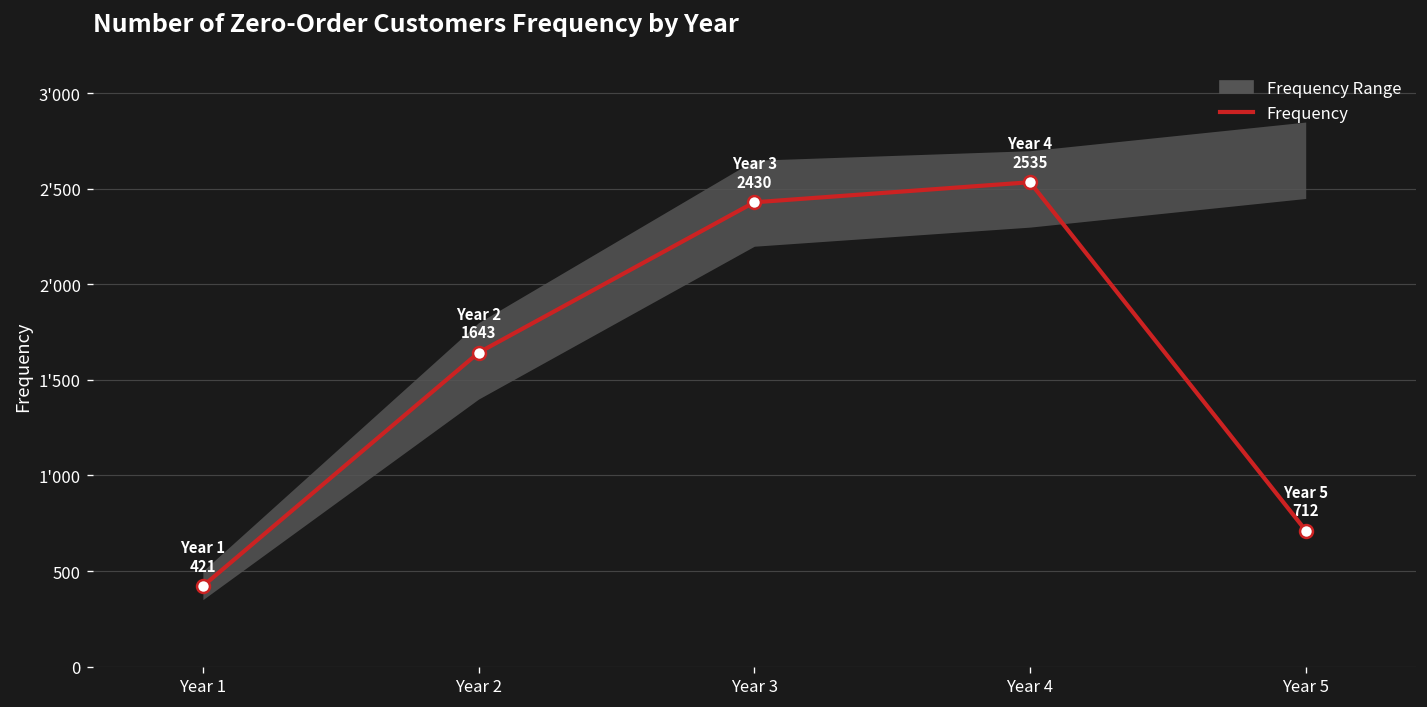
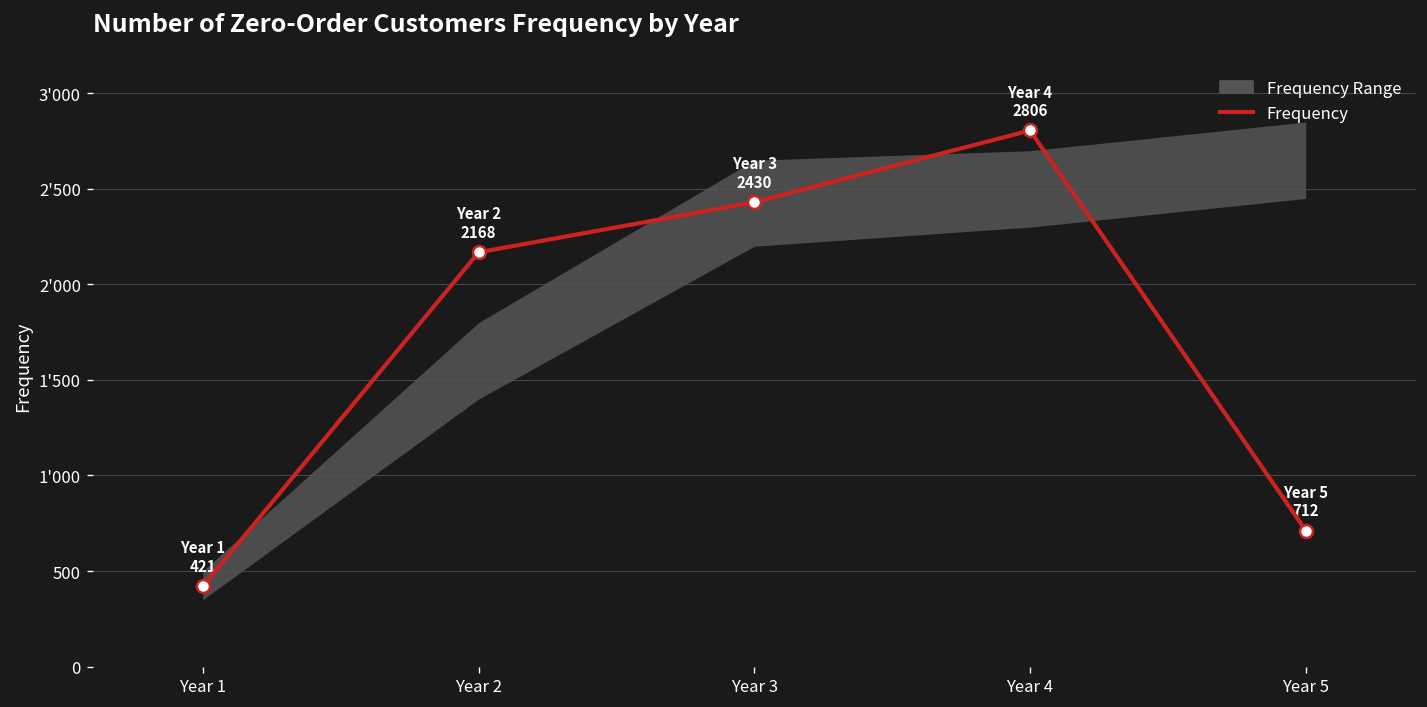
Frequency, Year 2: 1643 -> 2168
Frequency, Year 4: 2535 -> 2806
